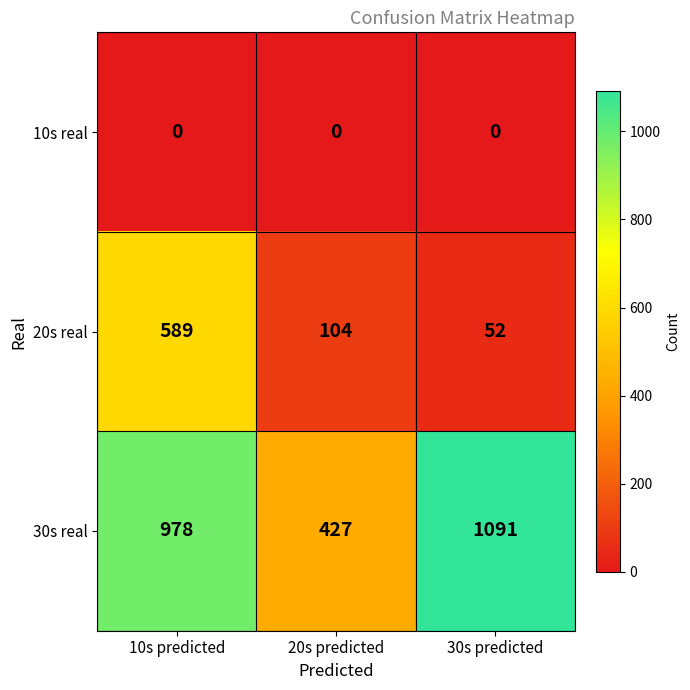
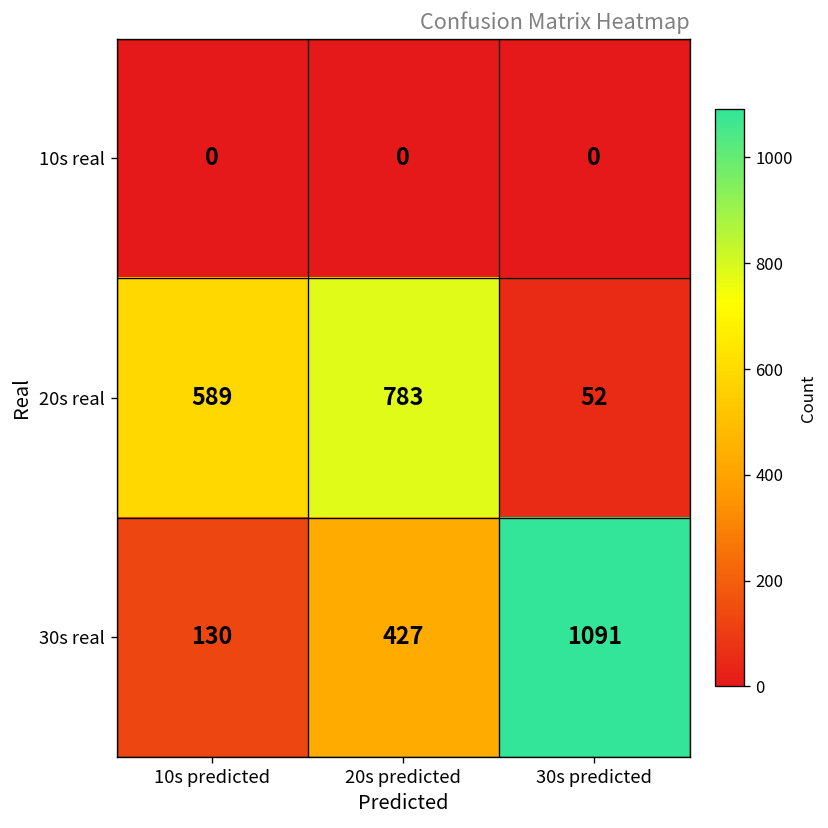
20s real, 20s predicted: 104 -> 783
30s real, 10s predicted: 978 -> 130
